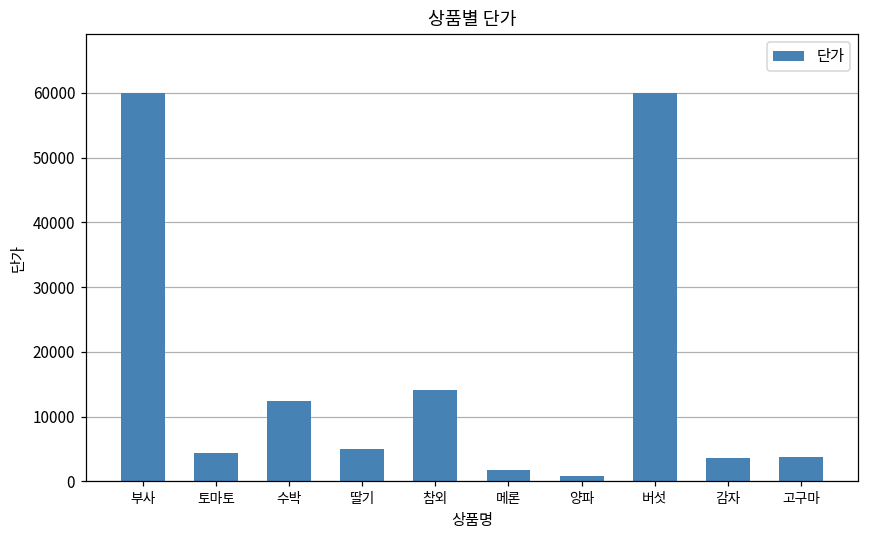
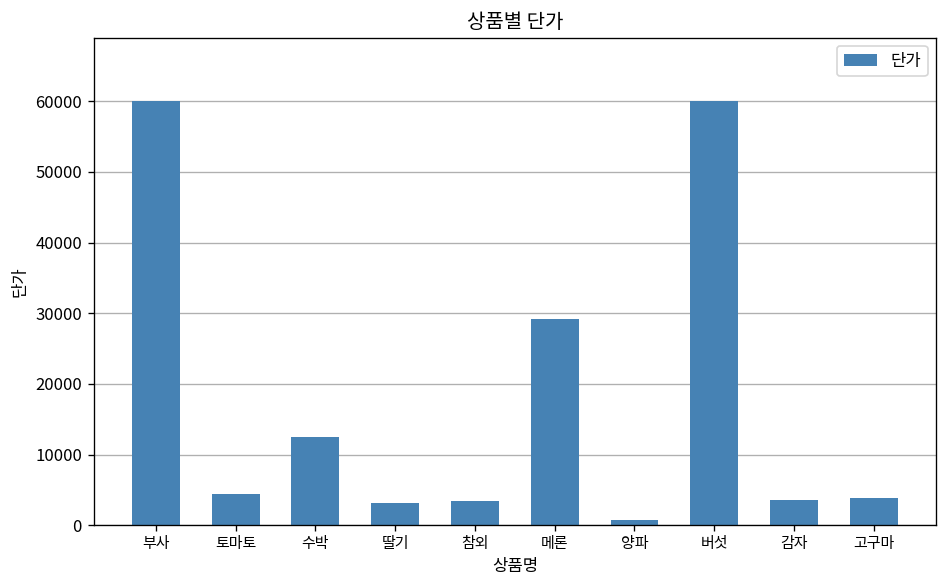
딸기: 5000 -> 3000
참외: 14000 -> 3000
메론: 2000 -> 29000
